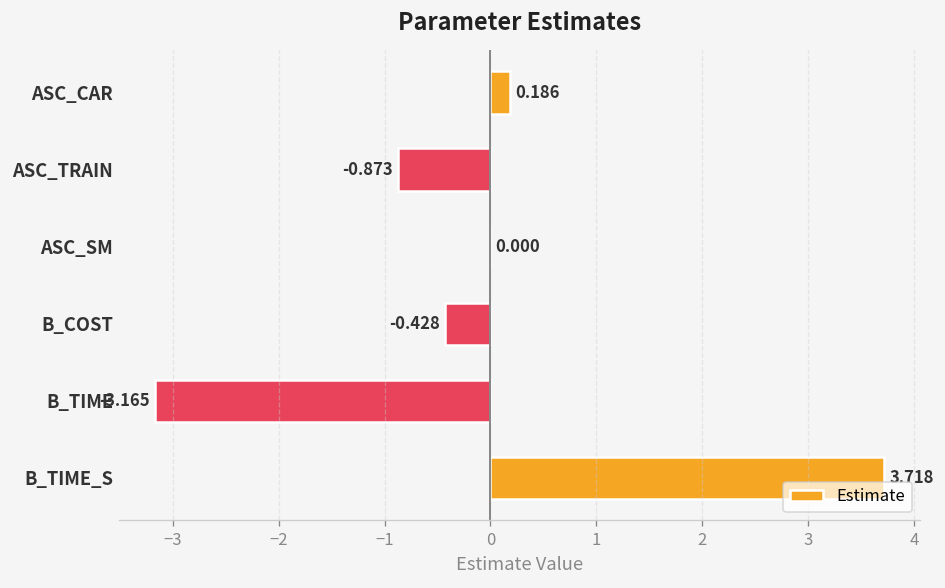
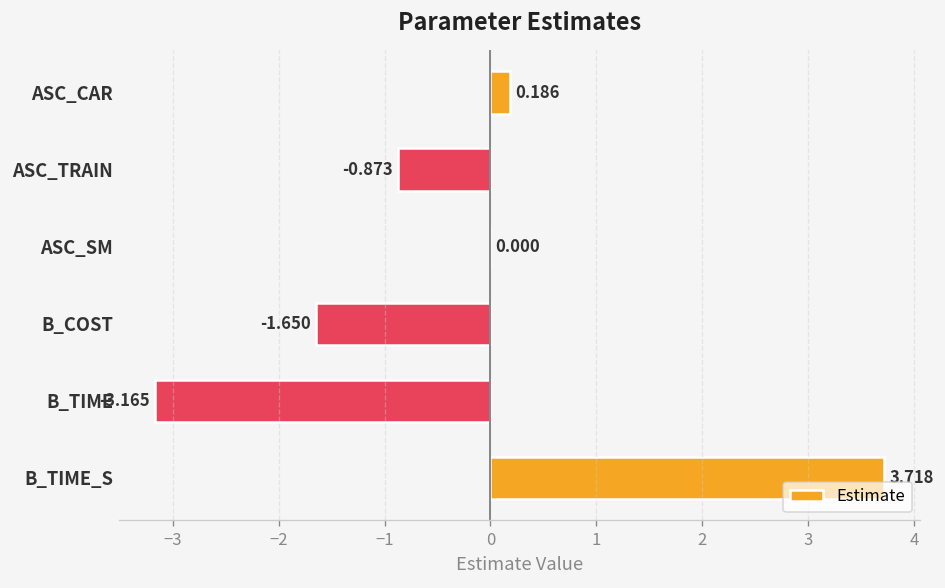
B_COST: -0.428 -> -1.650
